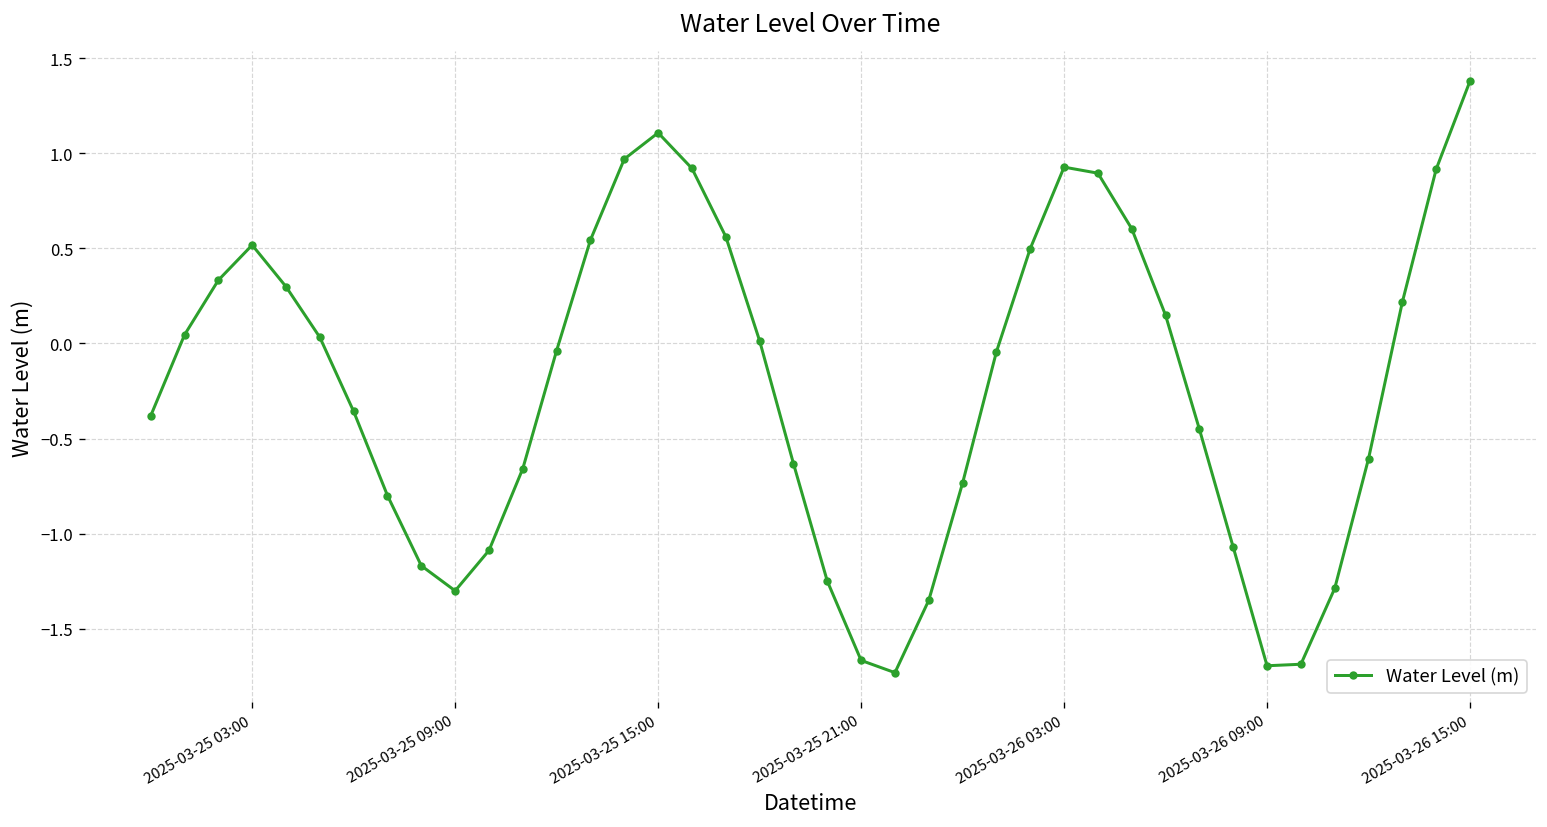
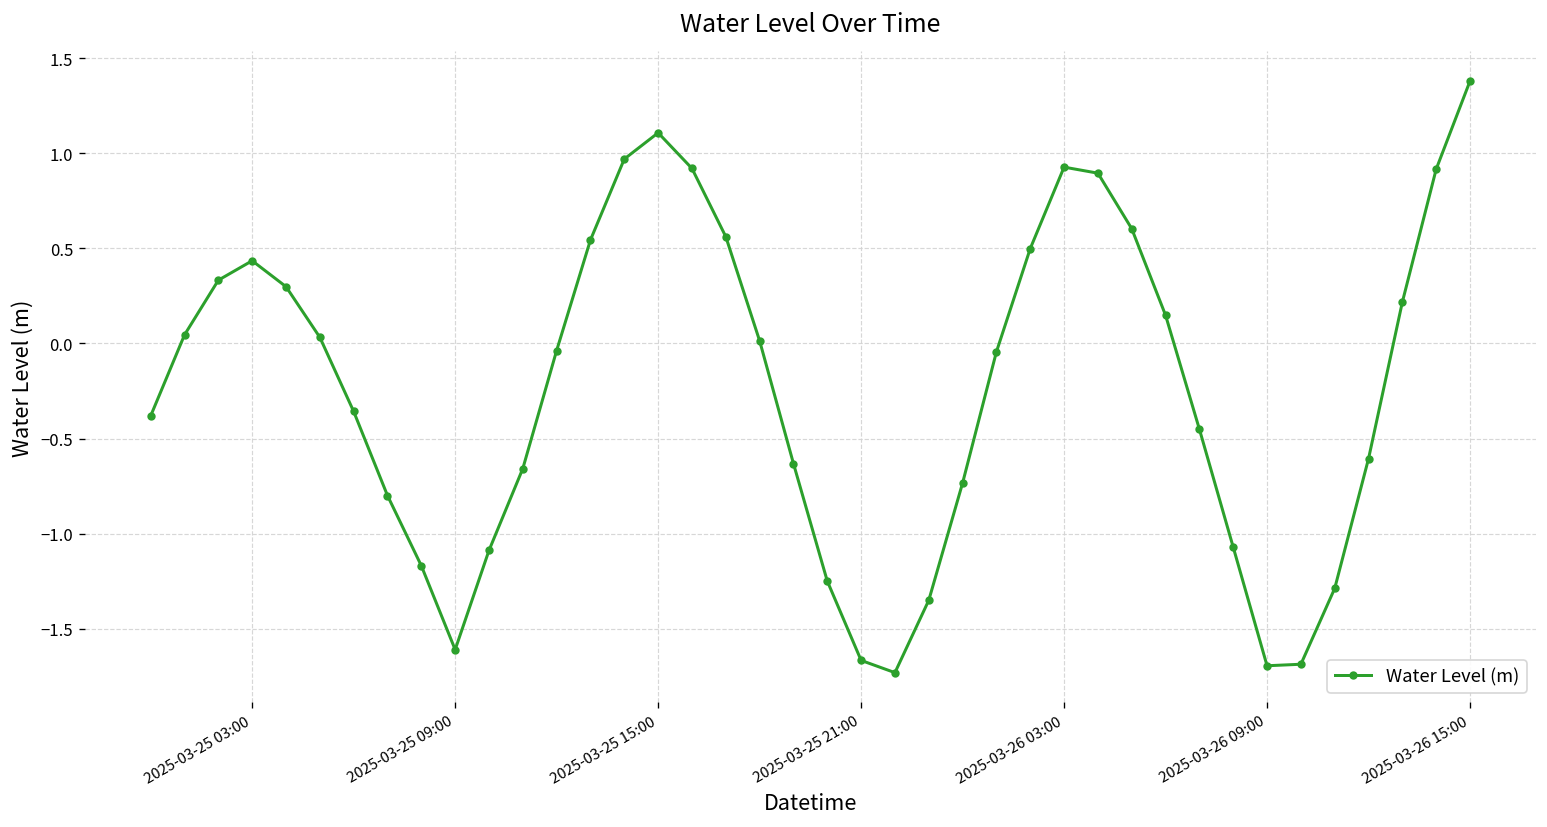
2025-03-25 03:00: 0.52 -> 0.43
2025-03-25 09:00: -1.30 -> -1.61
